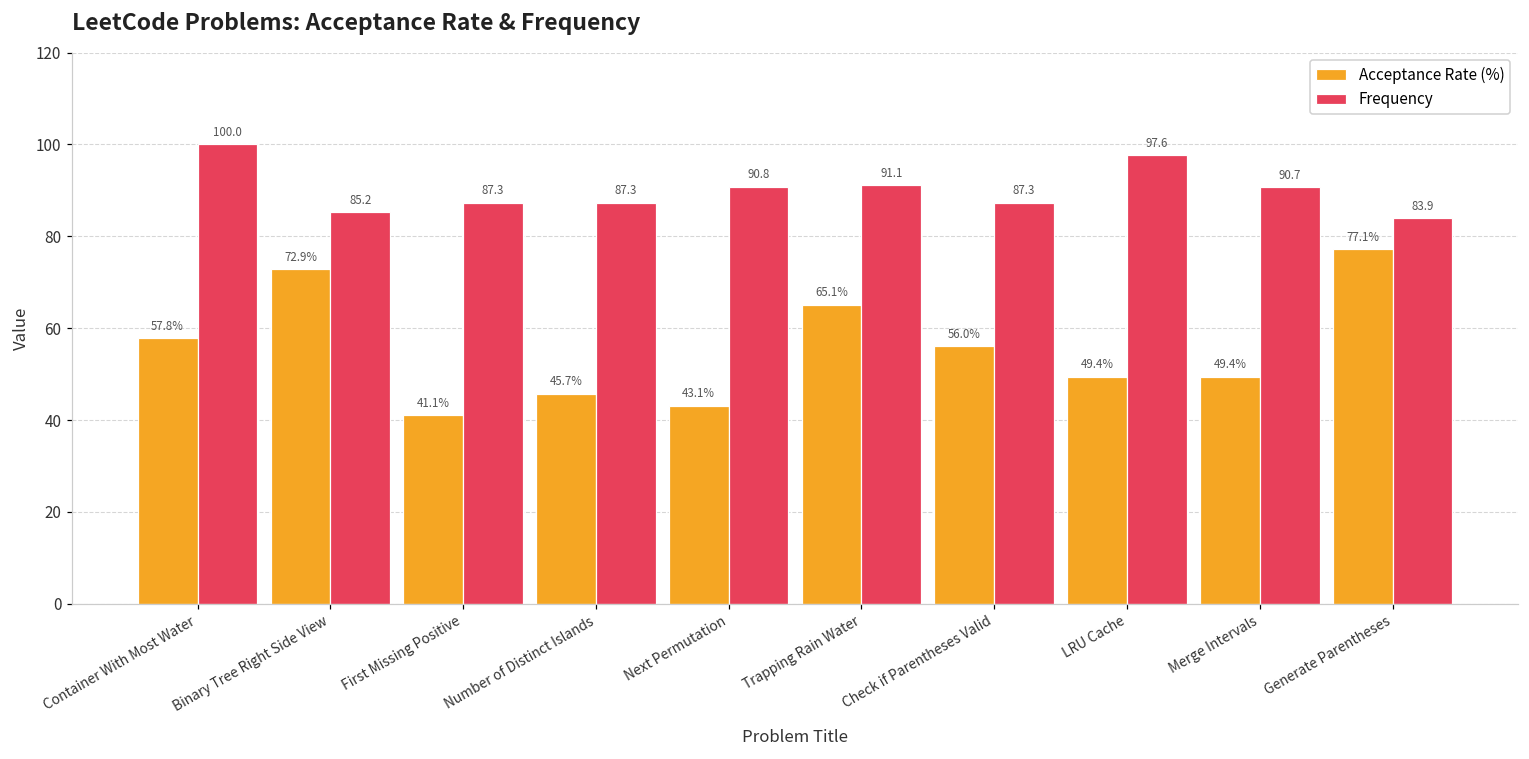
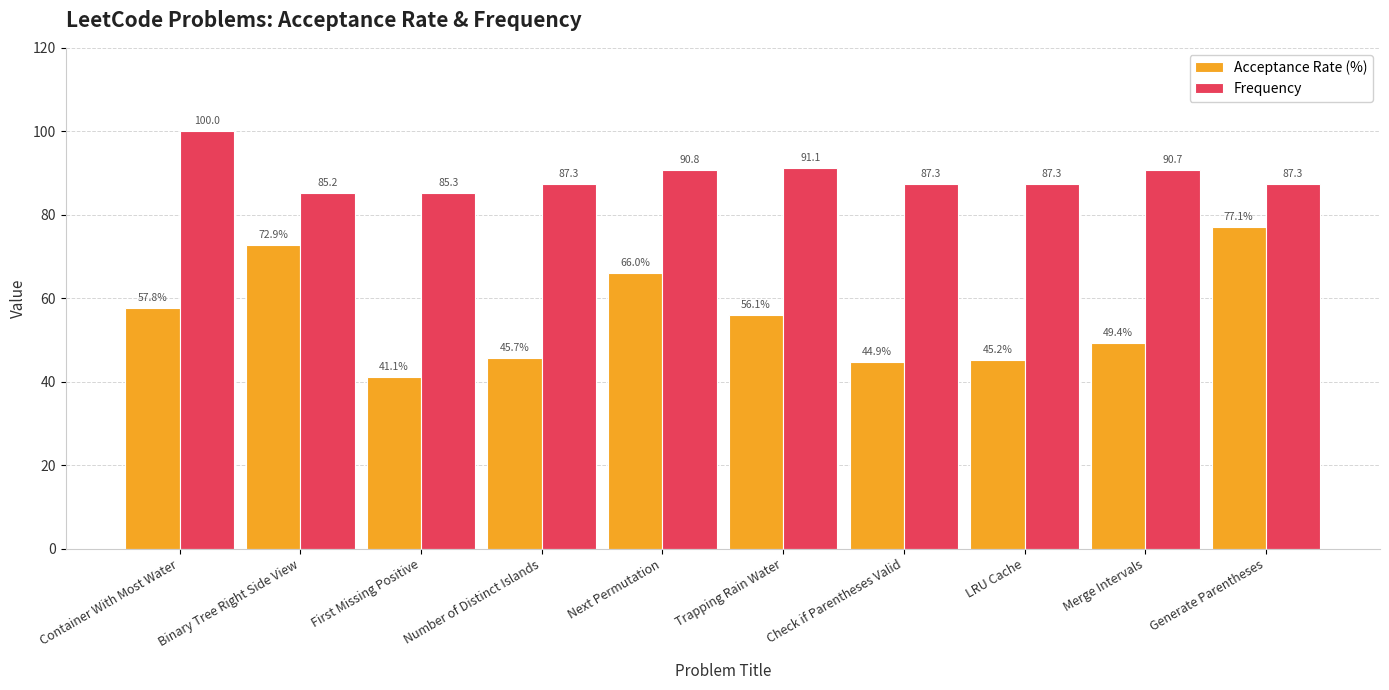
Frequency, First Missing Positive: 87.3 -> 85.3
Acceptance Rate (%), Next Permutation: 43.1% -> 66.0%
Acceptance Rate (%), Trapping Rain Water: 65.1% -> 56.1%
Acceptance Rate (%), Check if Parentheses Valid: 56.0% -> 44.9%
Acceptance Rate (%), LRU Cache: 49.4% -> 45.2%
Frequency, LRU Cache: 97.6 -> 87.3
Frequency, Generate Parentheses: 83.9 -> 87.3
